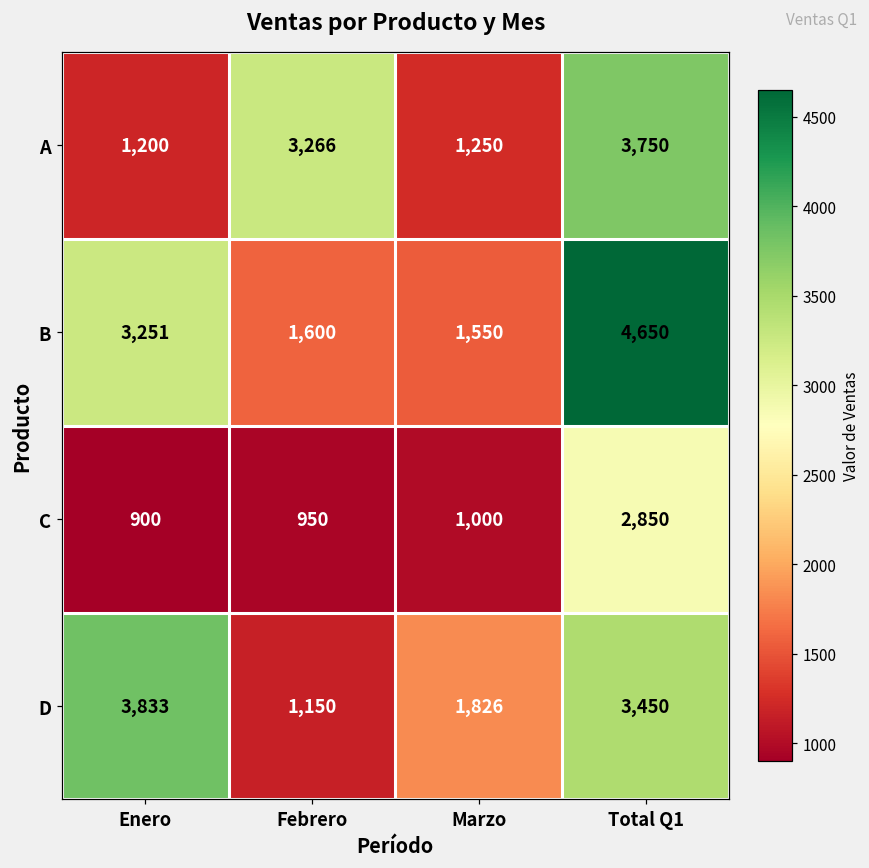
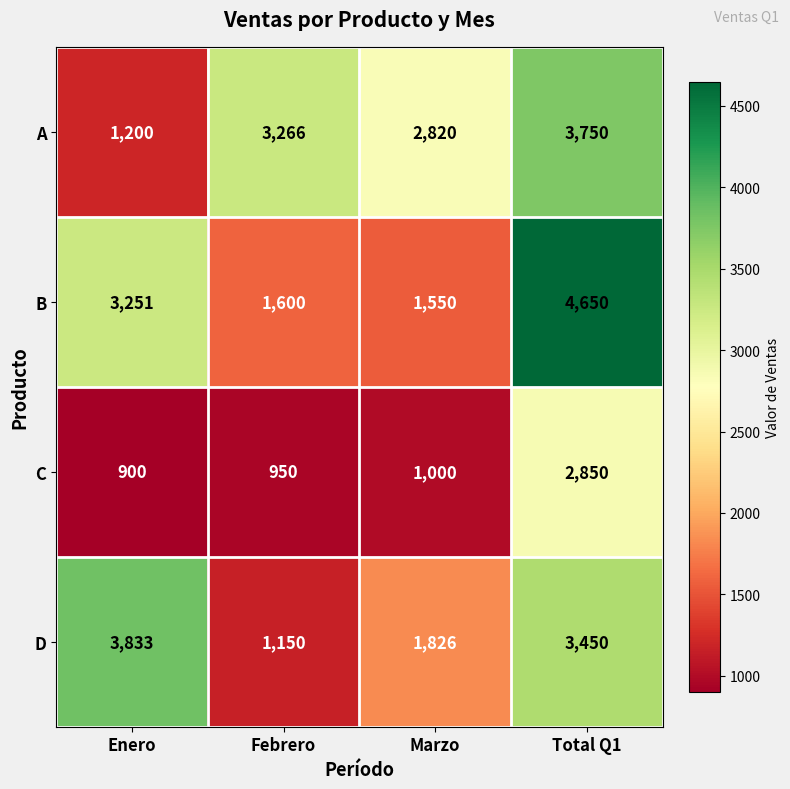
A, Marzo: 1,250 -> 2,820
